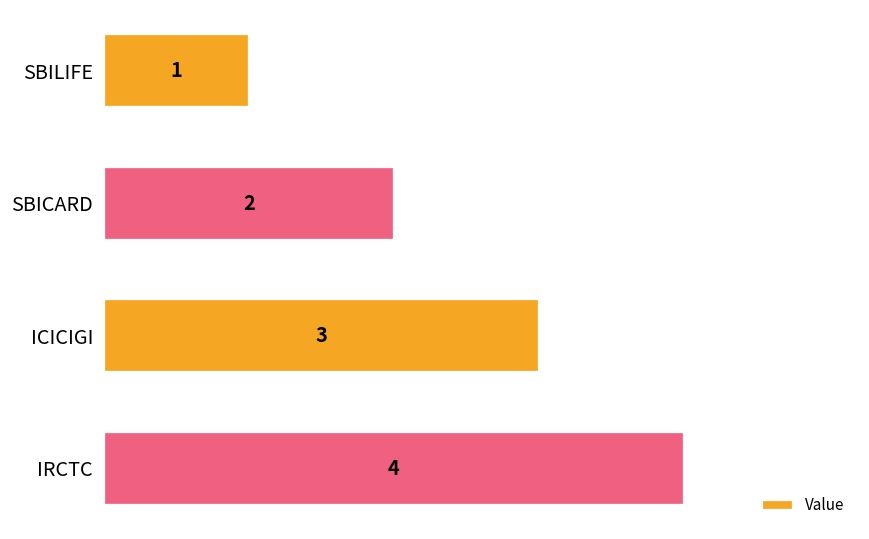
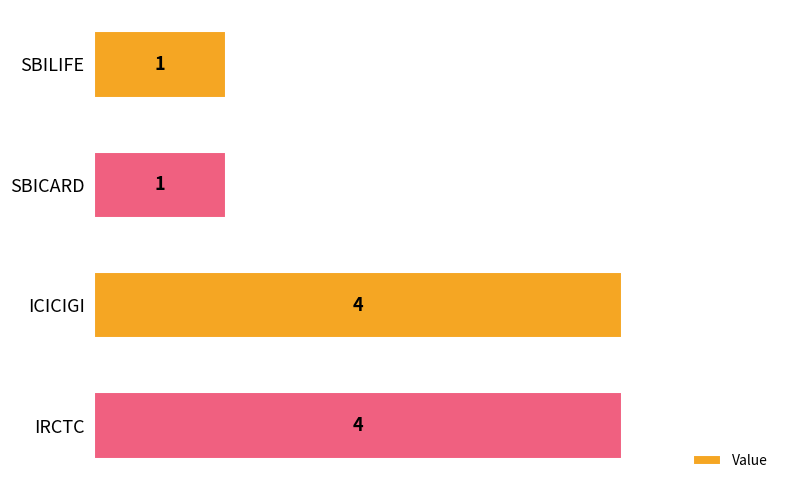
SBICARD: 2 -> 1
ICICIGI: 3 -> 4
